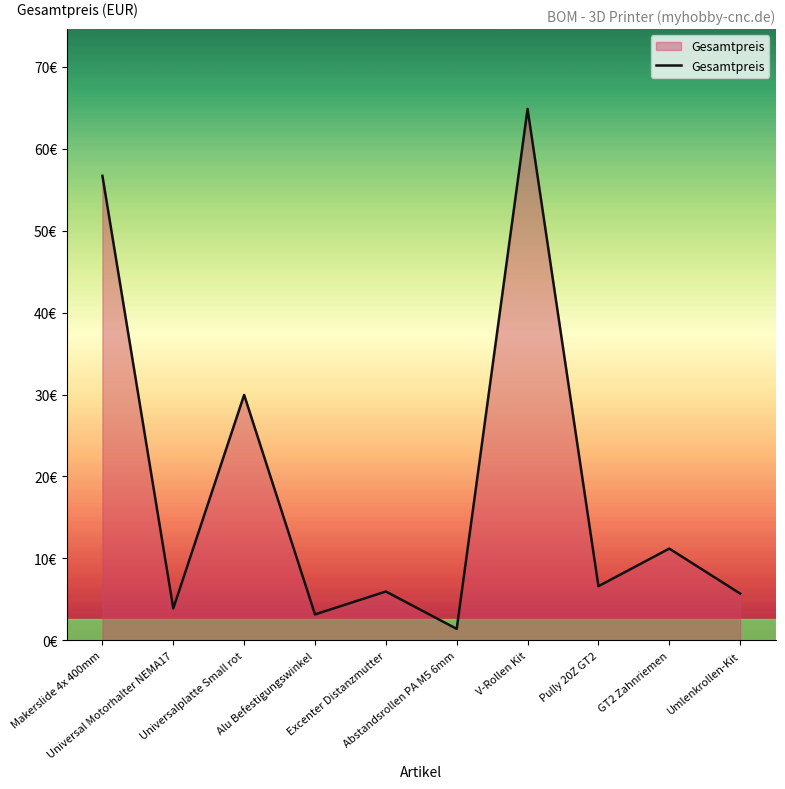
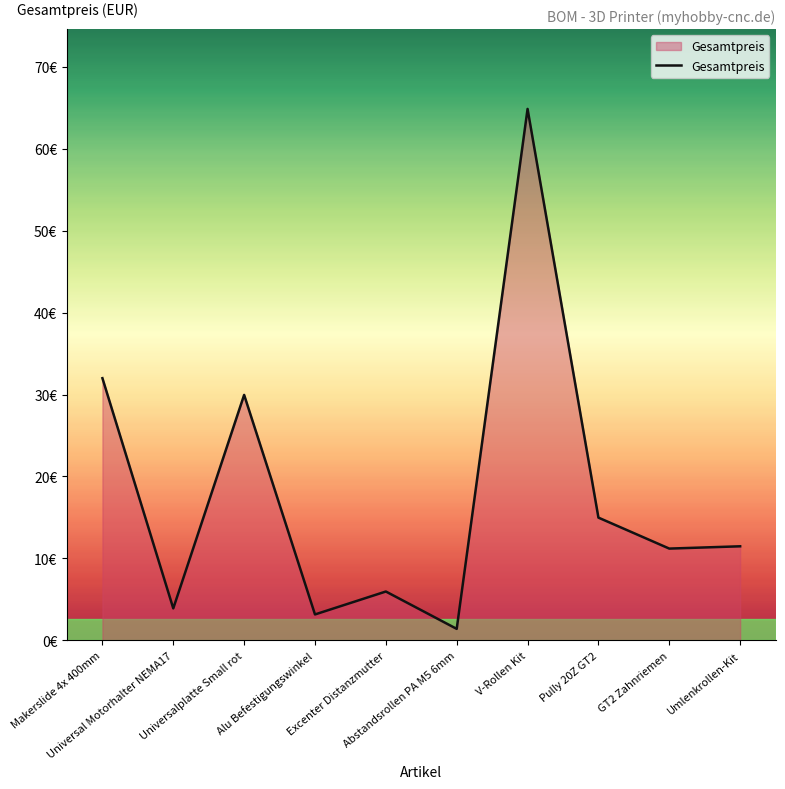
Makerslide 4x 400mm: 57€ -> 32€
Pully 20Z GT2: 7€ -> 15€
Umlenkrollen-Kit: 6€ -> 11€
